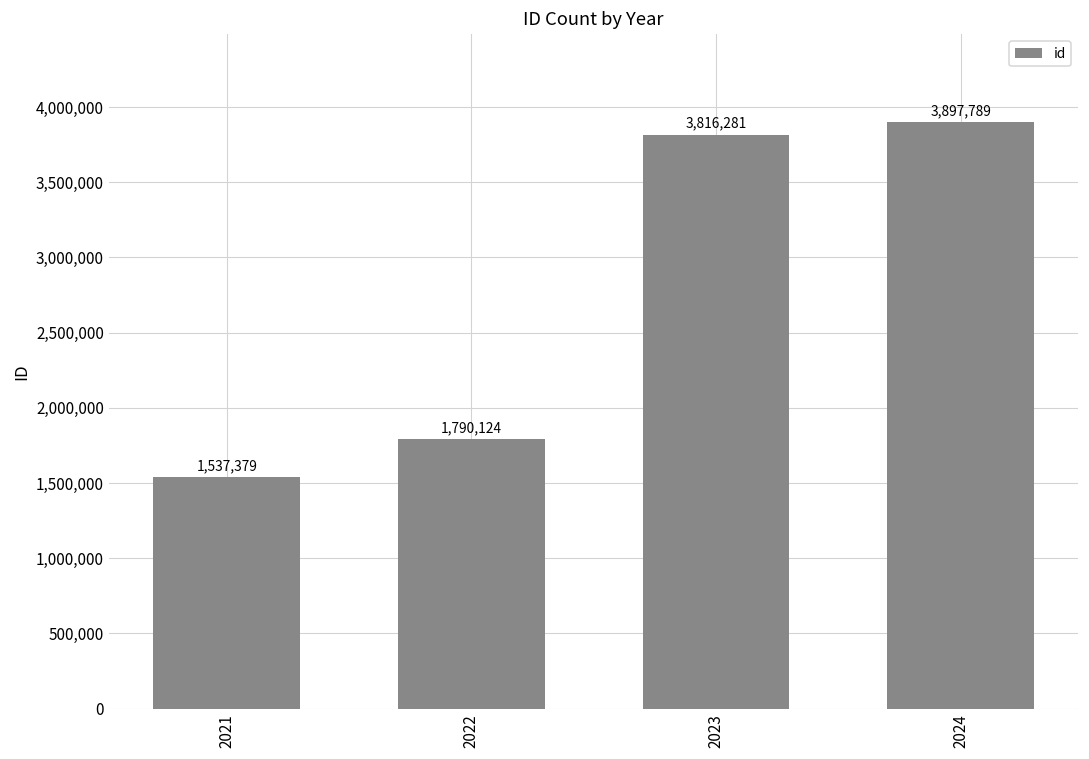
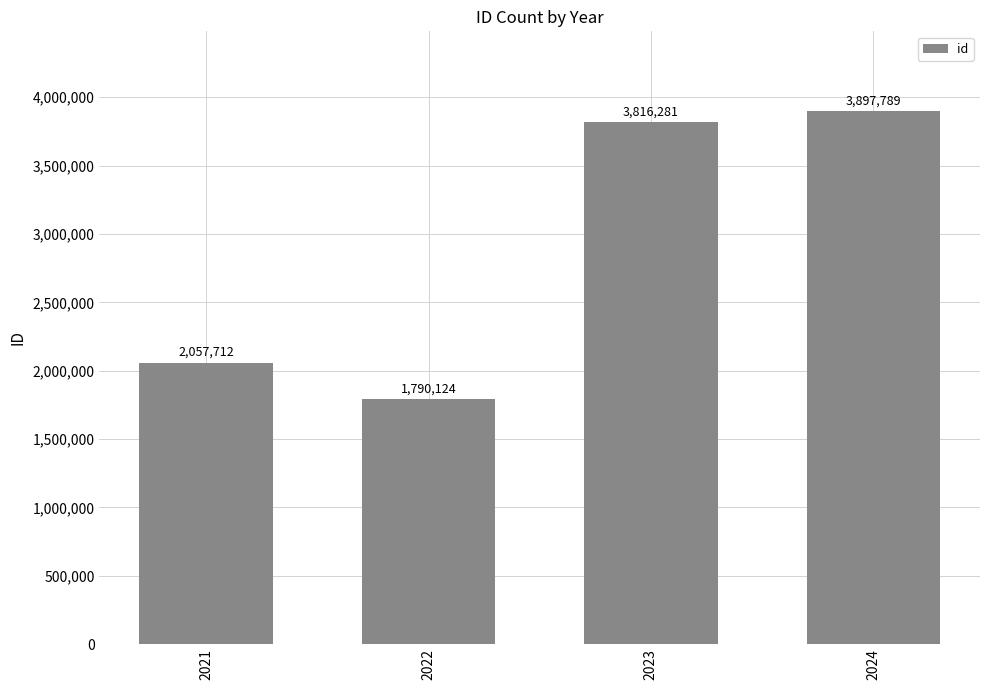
2021: 1,537,379 -> 2,057,712
